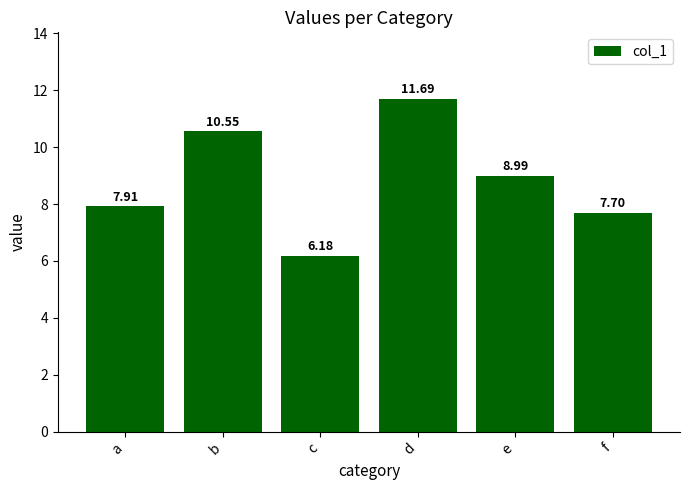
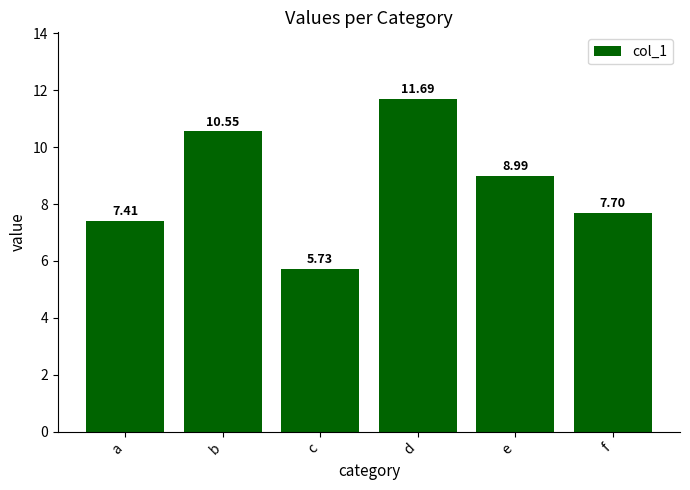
a: 7.91 -> 7.41
c: 6.18 -> 5.73
